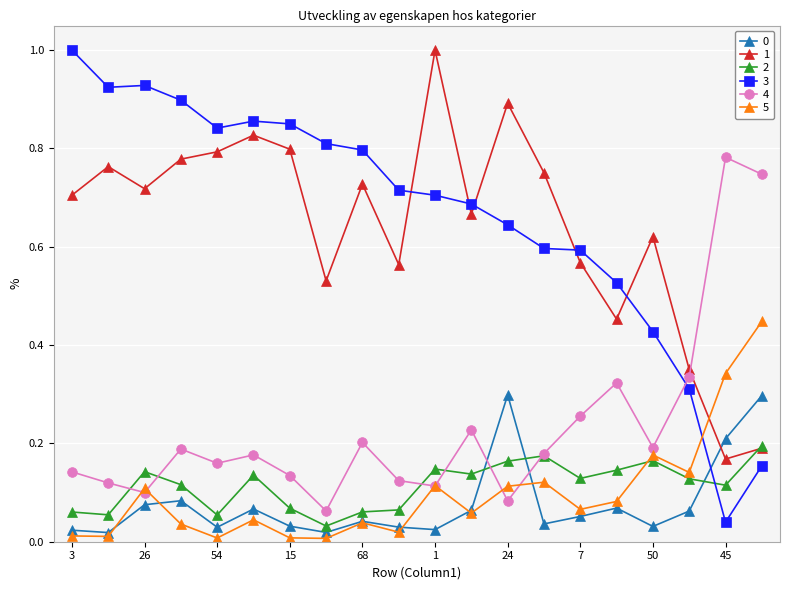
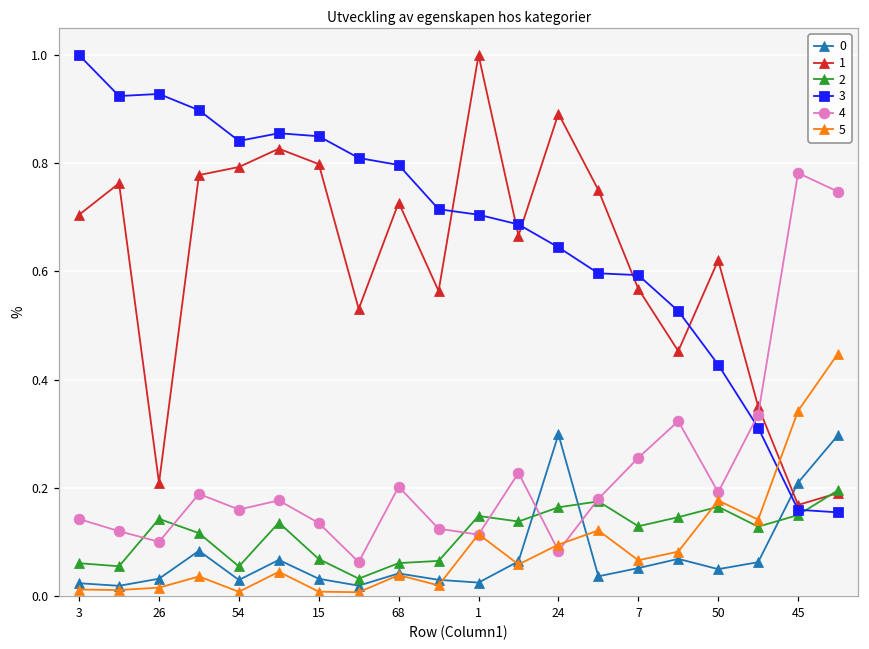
0, 26: 0.08 -> 0.03
1, 26: 0.72 -> 0.21
5, 26: 0.11 -> 0.02
5, 24: 0.11 -> 0.09
0, 50: 0.03 -> 0.05
2, 45: 0.12 -> 0.15
3, 45: 0.04 -> 0.16
